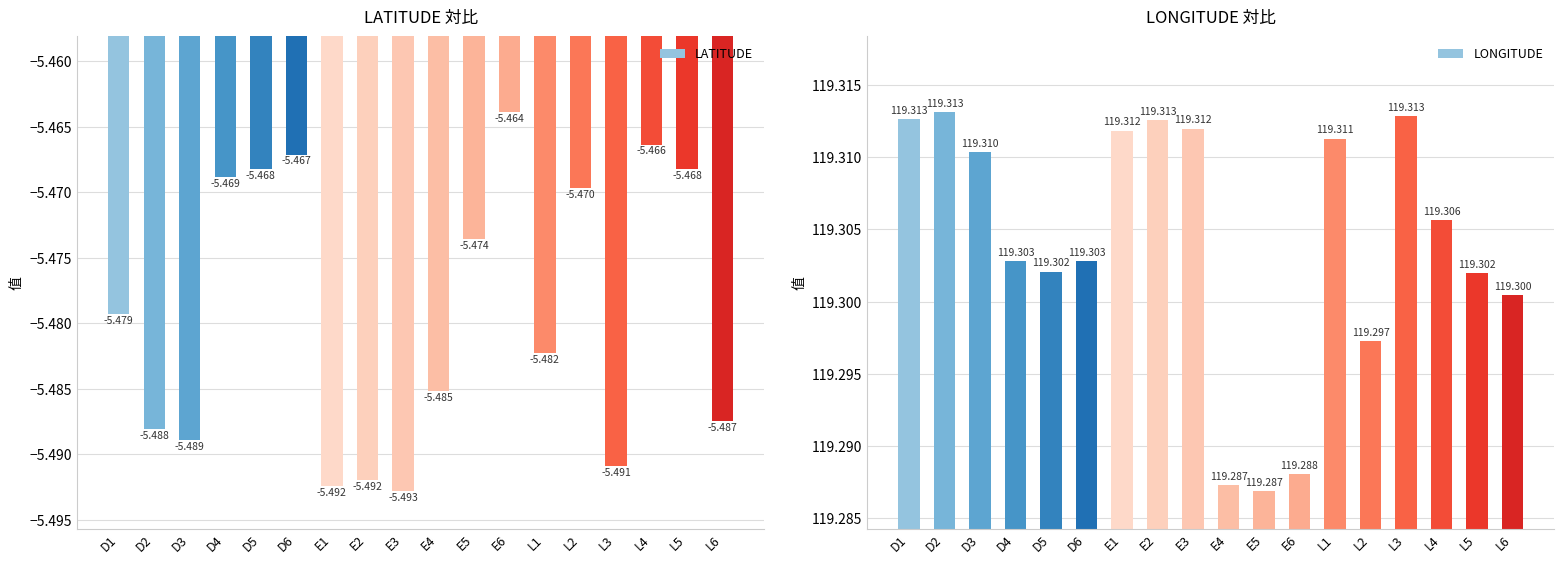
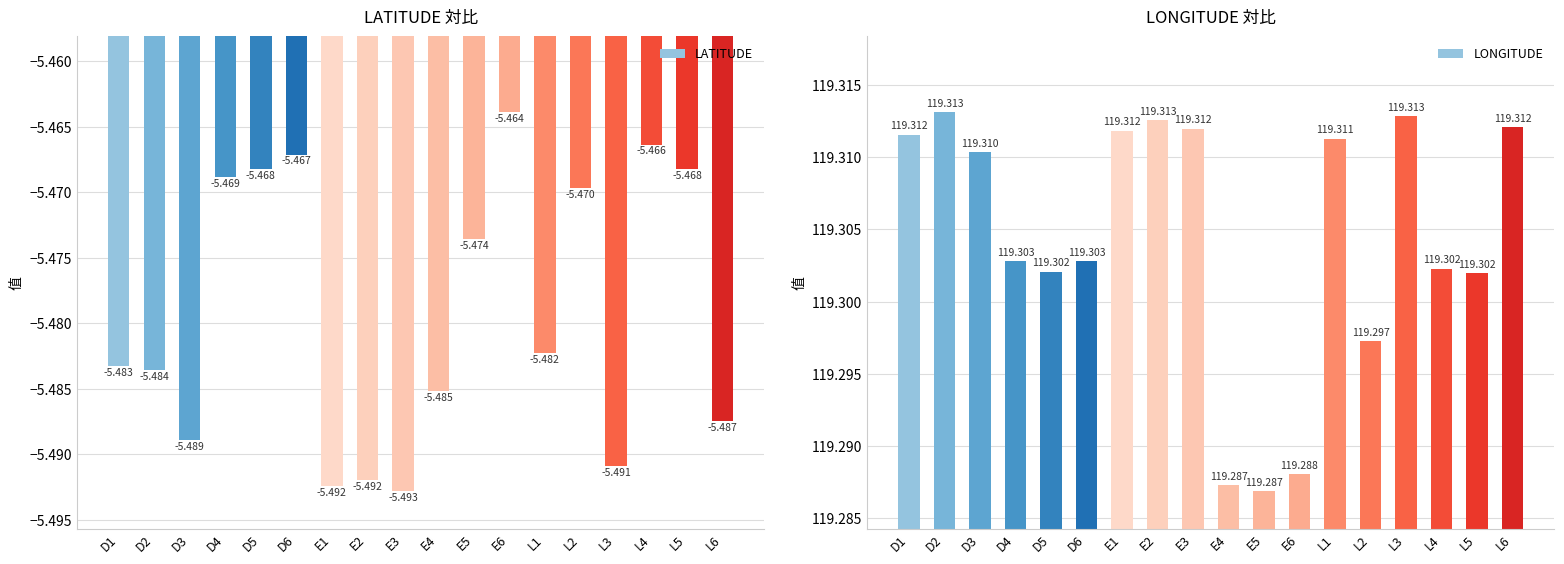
LATITUDE 対比, D1: -5.479 -> -5.483
LATITUDE 対比, D2: -5.488 -> -5.484
LONGITUDE 対比, D1: 119.313 -> 119.312
LONGITUDE 対比, L4: 119.306 -> 119.302
LONGITUDE 対比, L6: 119.300 -> 119.312
